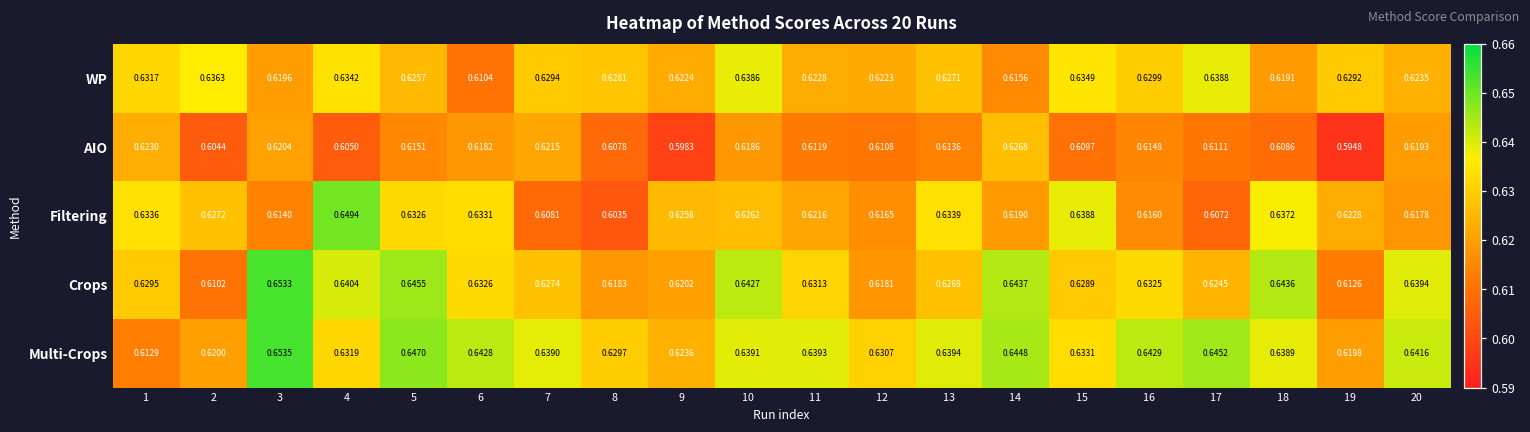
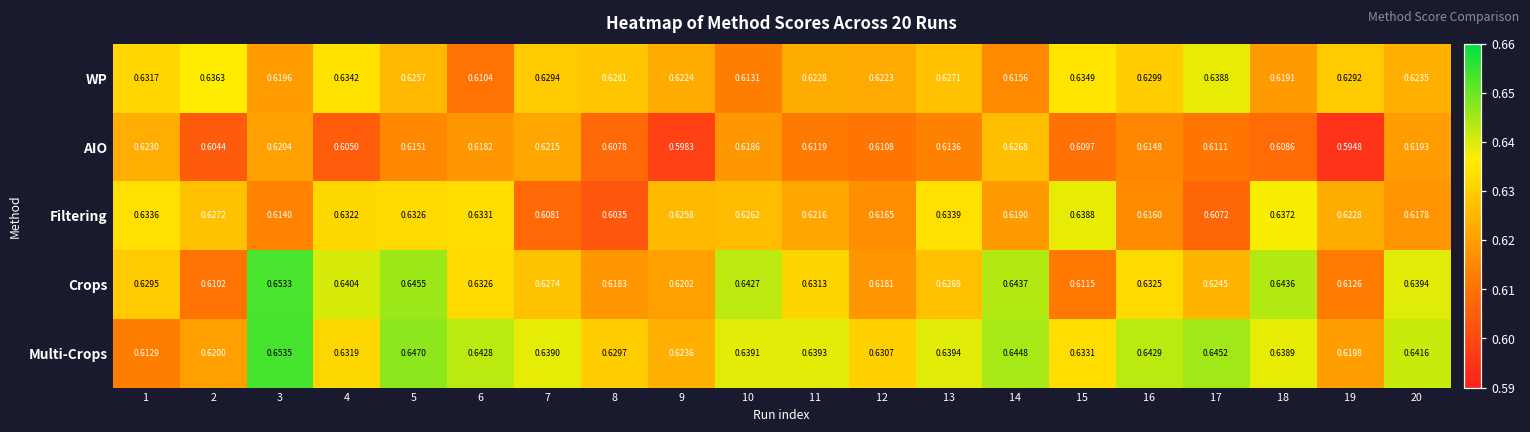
WP, 10: 0.6386 -> 0.6131
Filtering, 4: 0.6494 -> 0.6322
Crops, 15: 0.6289 -> 0.6115
